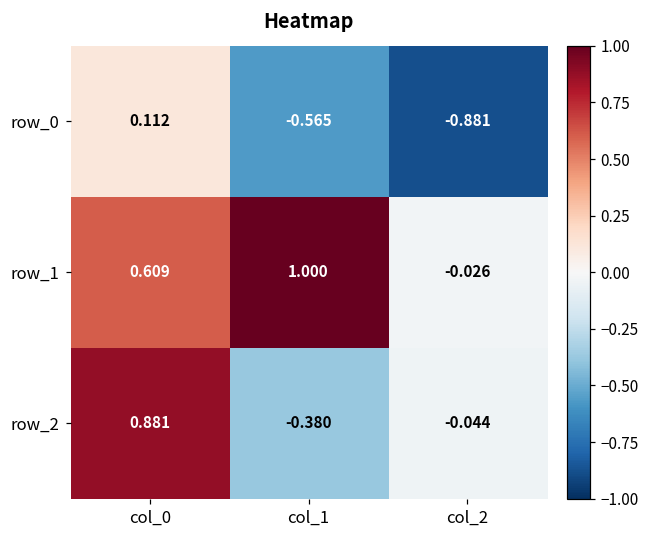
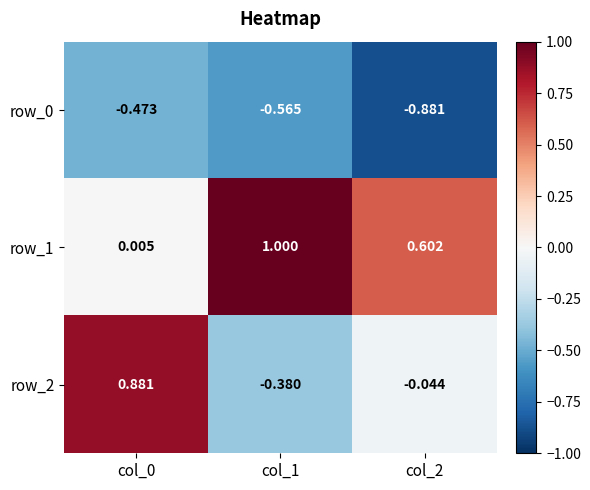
row_0, col_0: 0.112 -> -0.473
row_1, col_0: 0.609 -> 0.005
row_1, col_2: -0.026 -> 0.602
